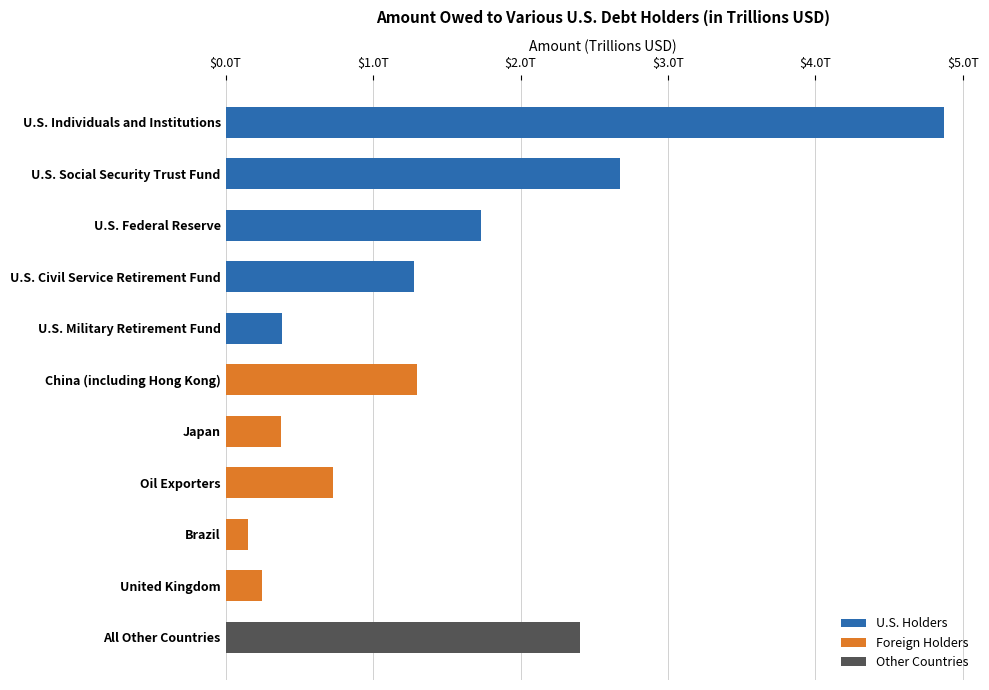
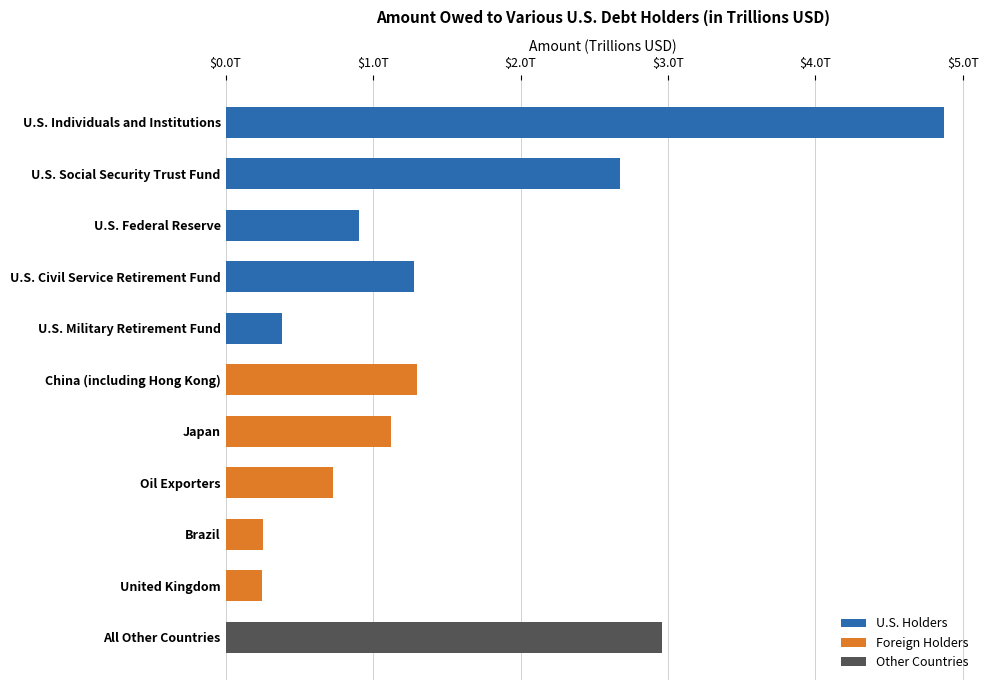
U.S. Federal Reserve: $1.73T -> $0.90T
Japan: $0.37T -> $1.12T
Brazil: $0.15T -> $0.26T
All Other Countries: $2.40T -> $2.96T
